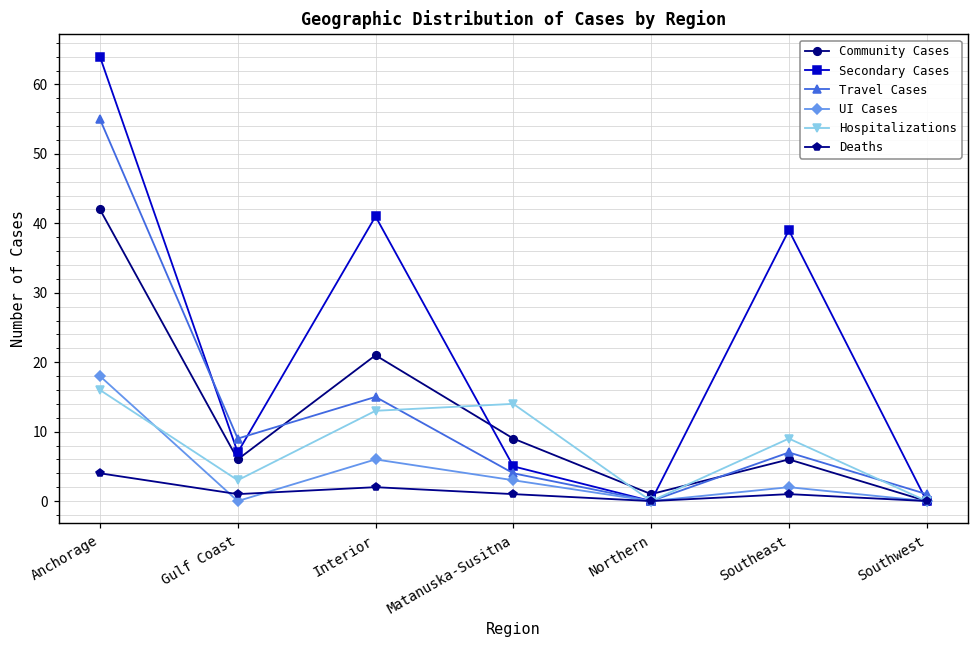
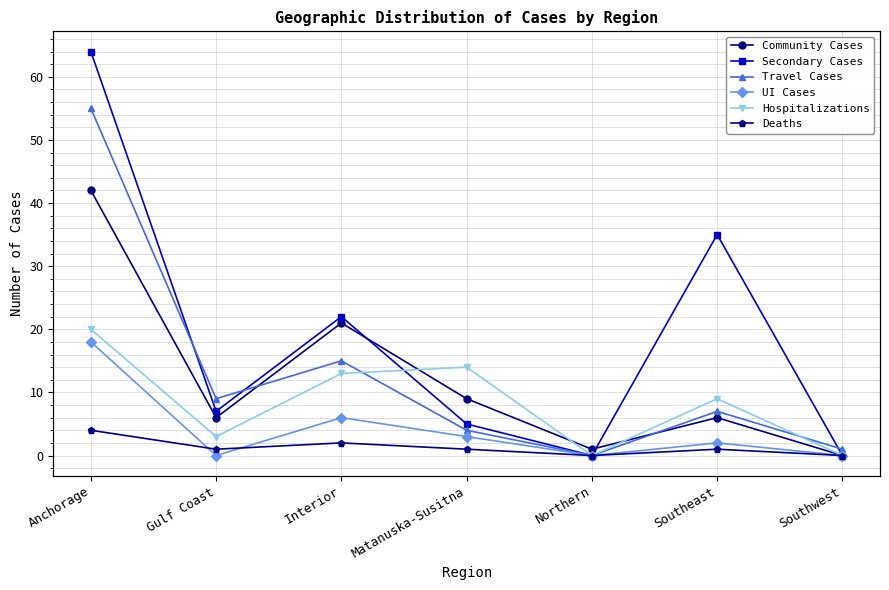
Hospitalizations, Anchorage: 16 -> 20
Secondary Cases, Interior: 41 -> 22
Secondary Cases, Southeast: 39 -> 35
